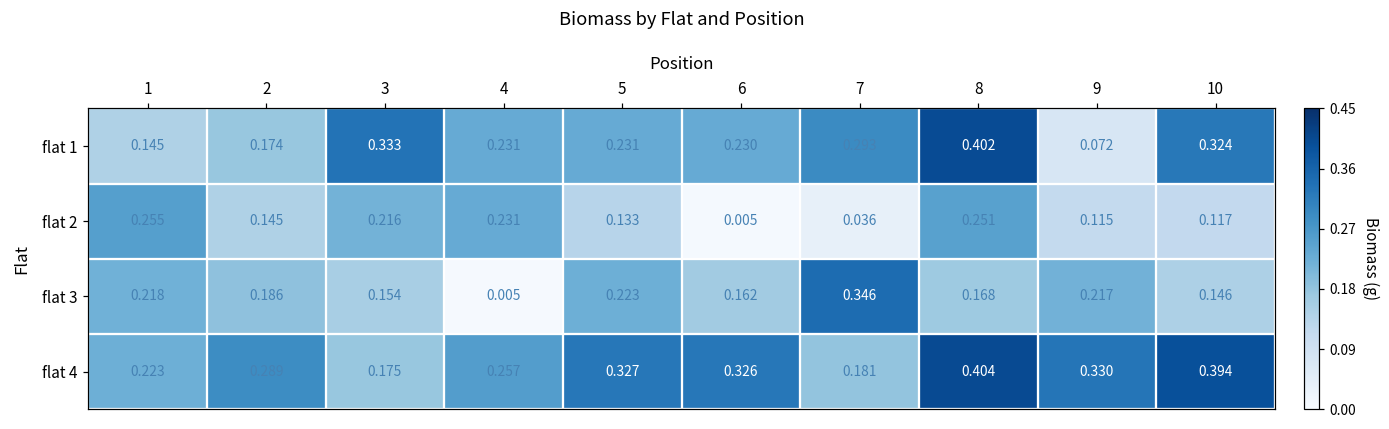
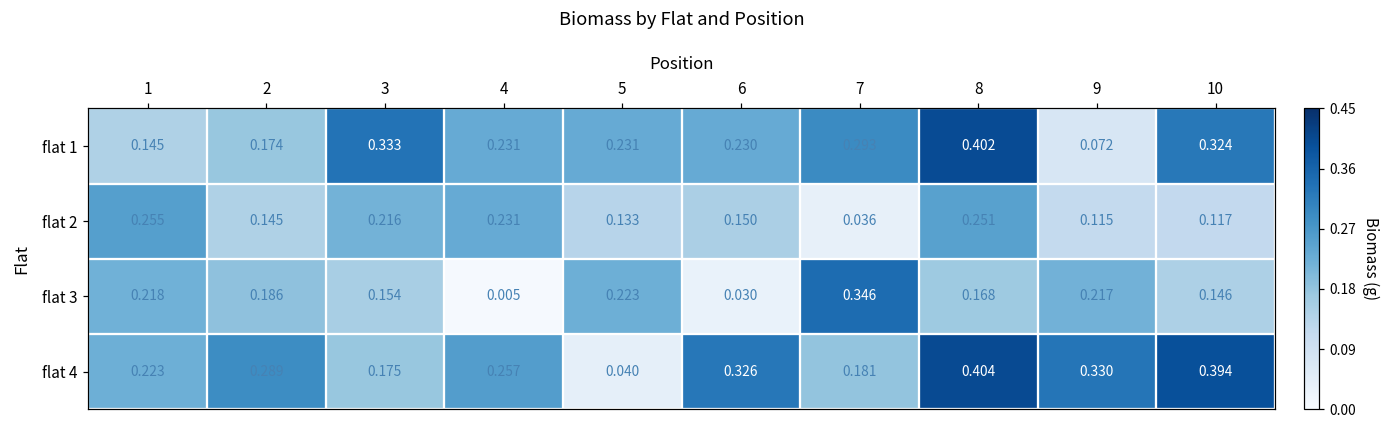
flat 2, 6: 0.005 -> 0.150
flat 3, 6: 0.162 -> 0.030
flat 4, 5: 0.327 -> 0.040
